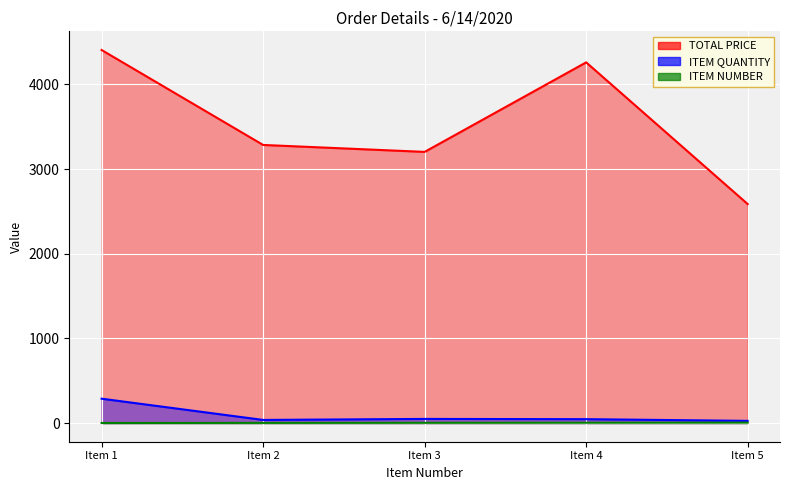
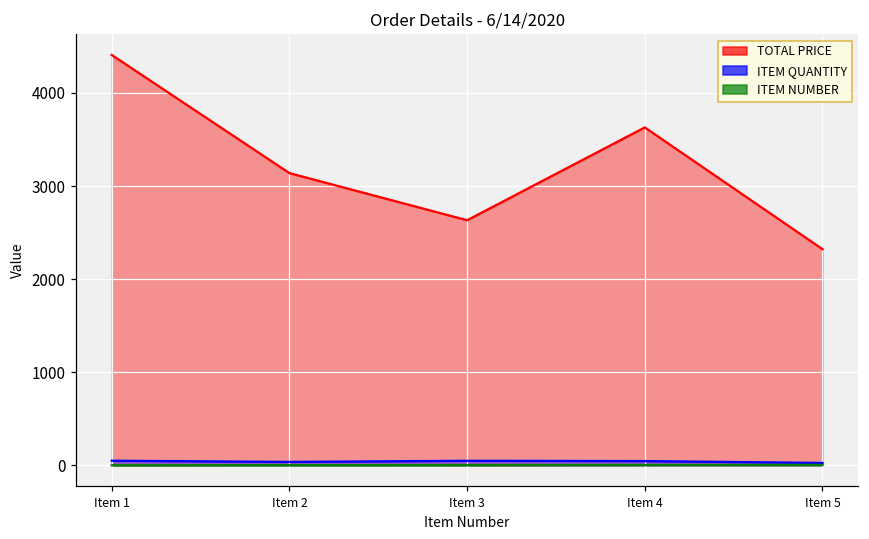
ITEM QUANTITY, Item 1: 300 -> 100
TOTAL PRICE, Item 2: 3300 -> 3100
TOTAL PRICE, Item 3: 3200 -> 2600
TOTAL PRICE, Item 4: 4300 -> 3600
TOTAL PRICE, Item 5: 2600 -> 2300
